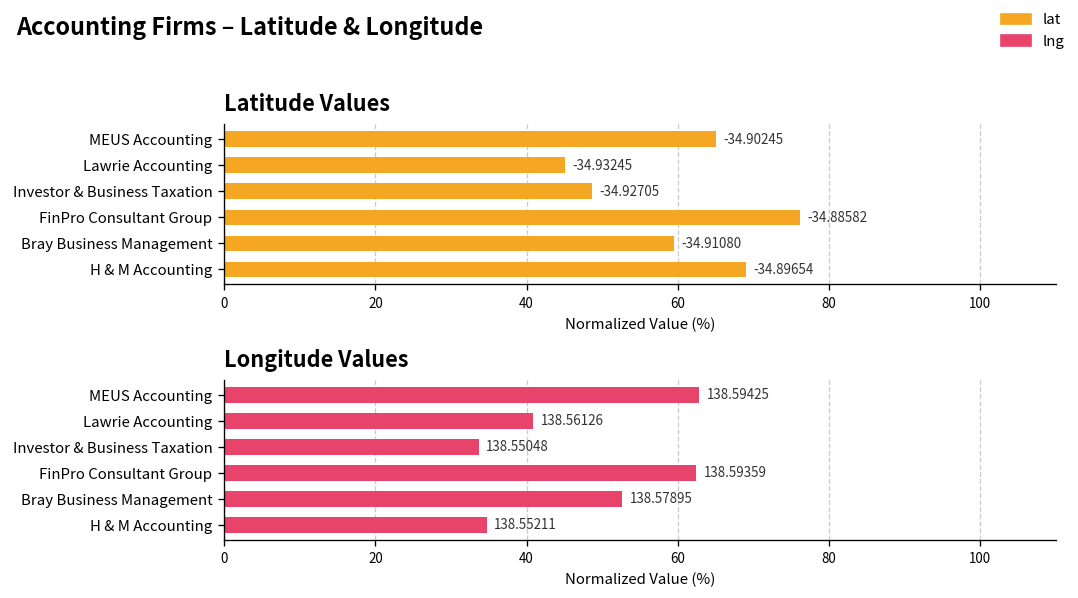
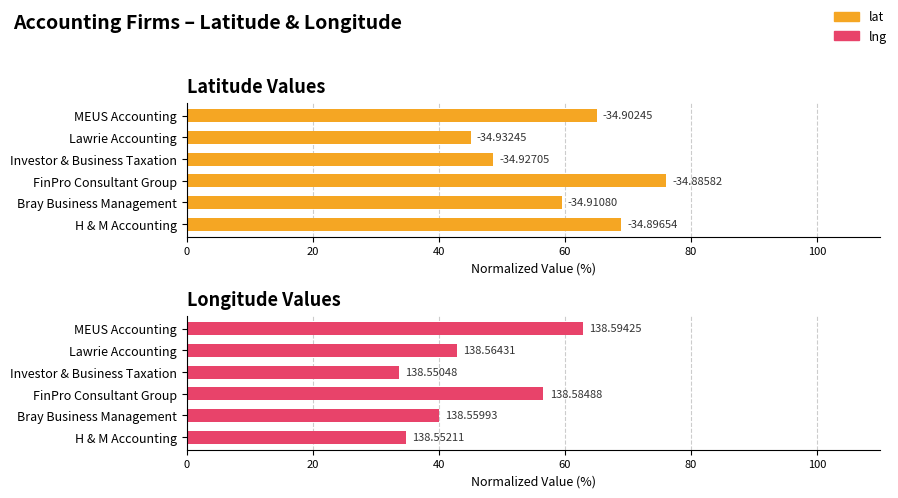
Longitude Values, Lawrie Accounting: 138.56126 -> 138.56431
Longitude Values, FinPro Consultant Group: 138.59359 -> 138.58488
Longitude Values, Bray Business Management: 138.57895 -> 138.55993
